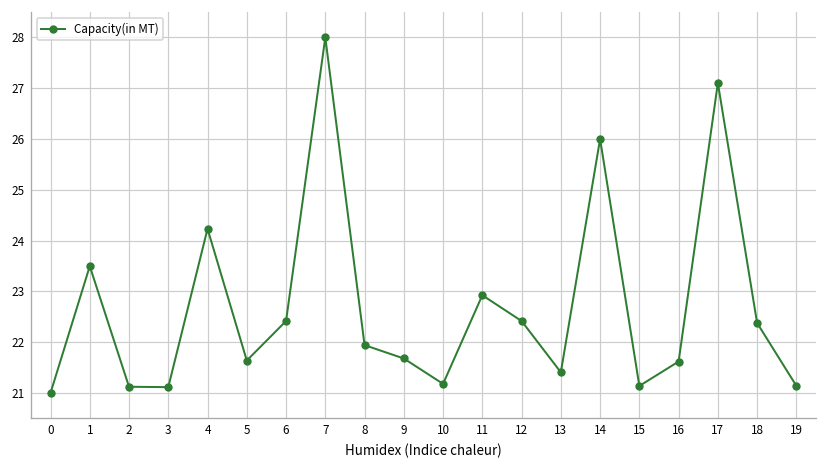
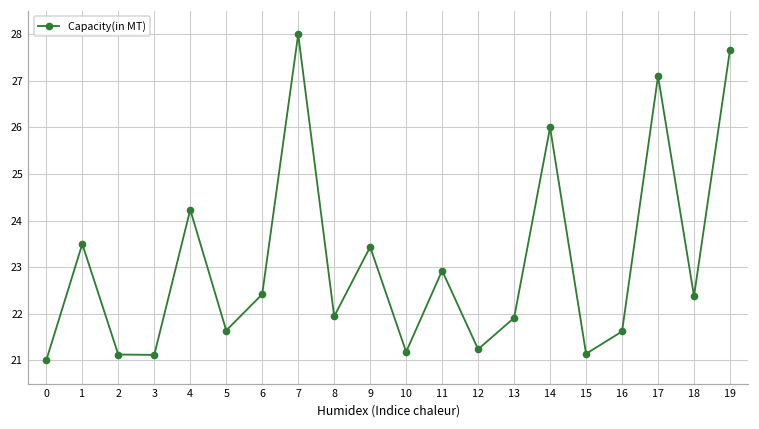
9: 21.7 -> 23.4
12: 22.4 -> 21.2
13: 21.4 -> 21.9
19: 21.1 -> 27.7
